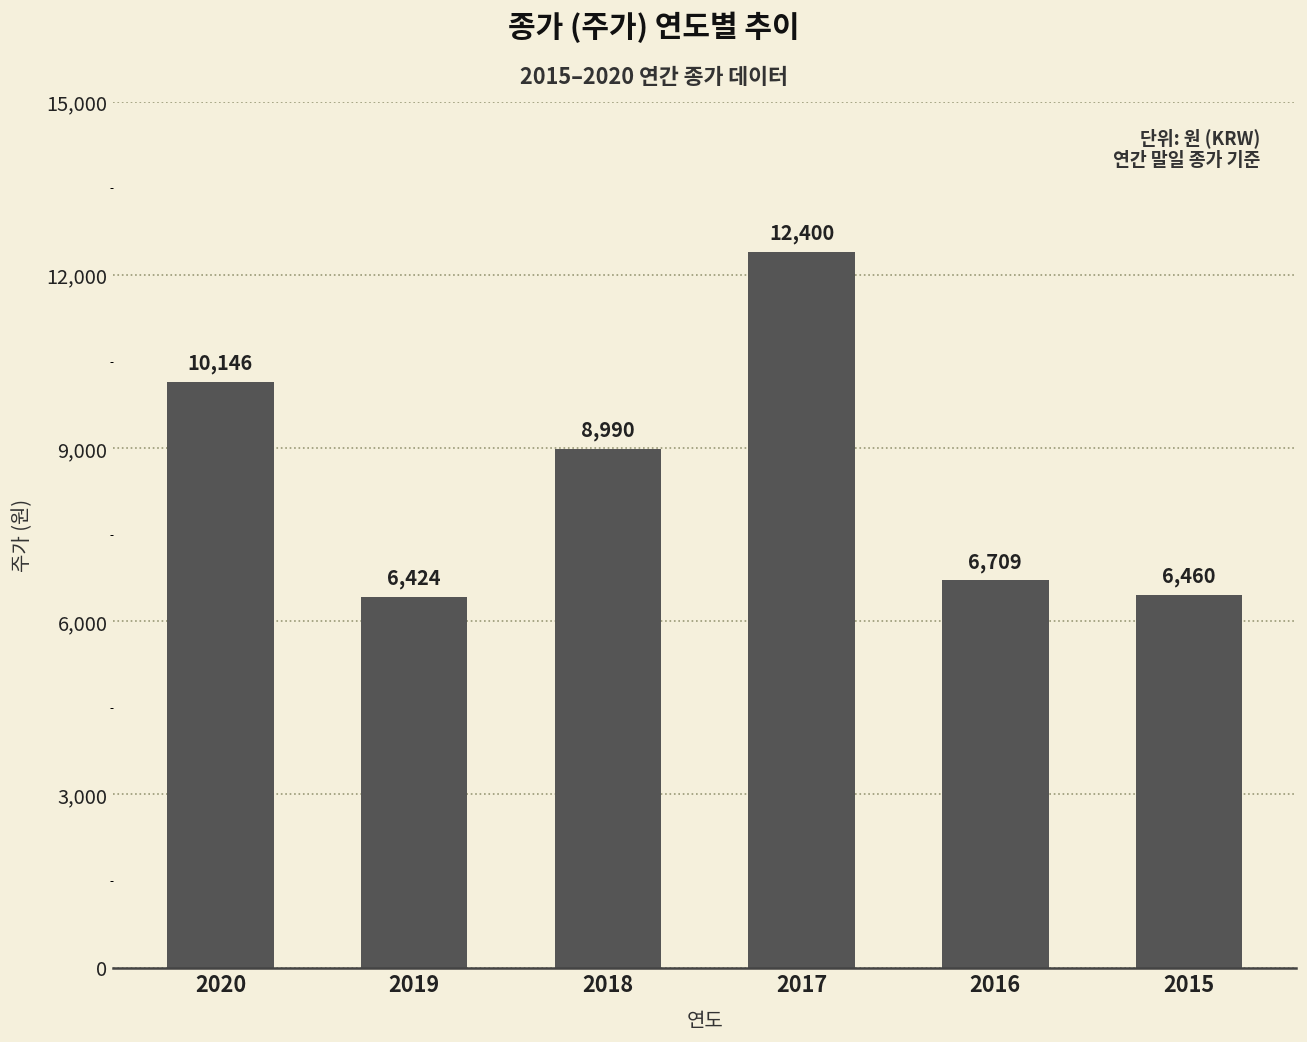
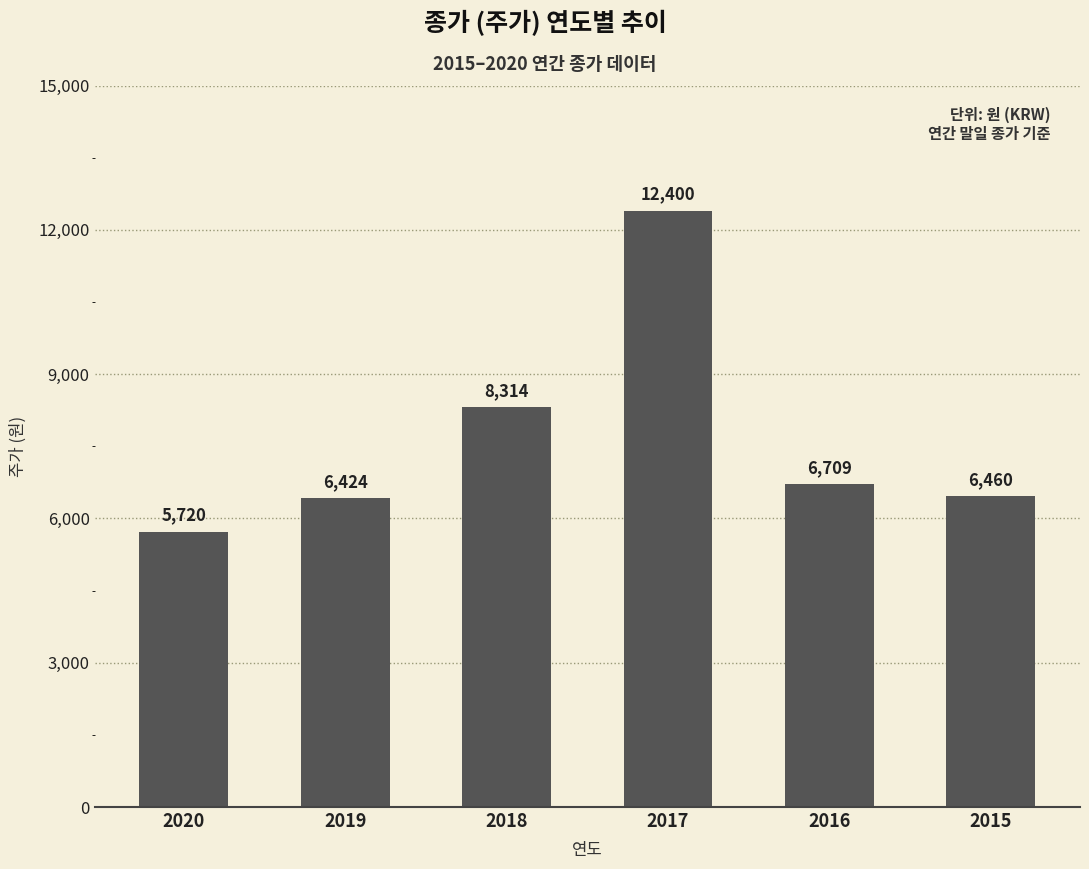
2020: 10,146 -> 5,720
2018: 8,990 -> 8,314
